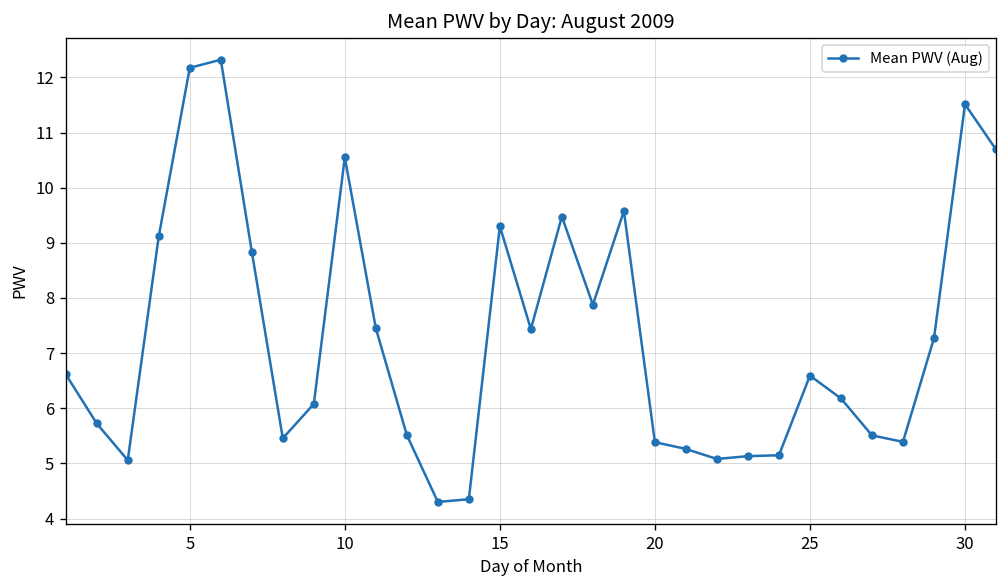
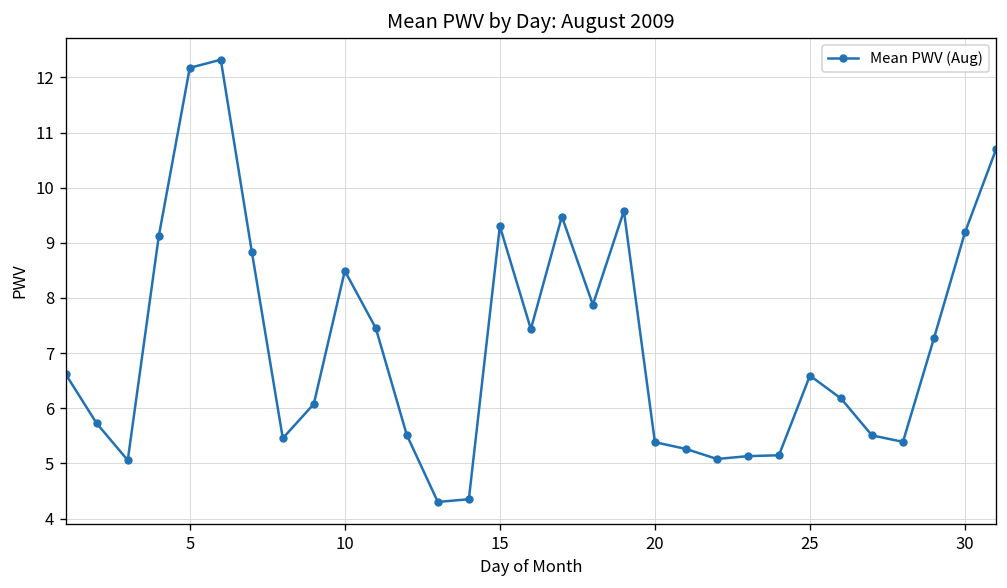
10: 10.5 -> 8.5
30: 11.5 -> 9.2
